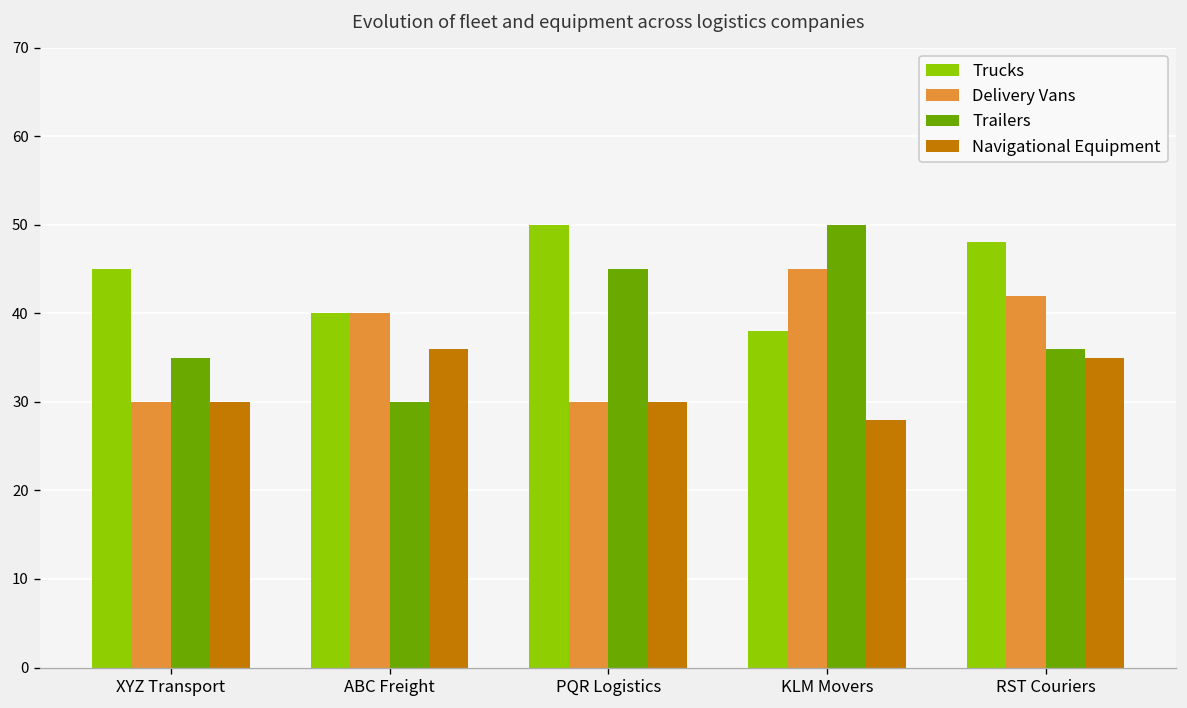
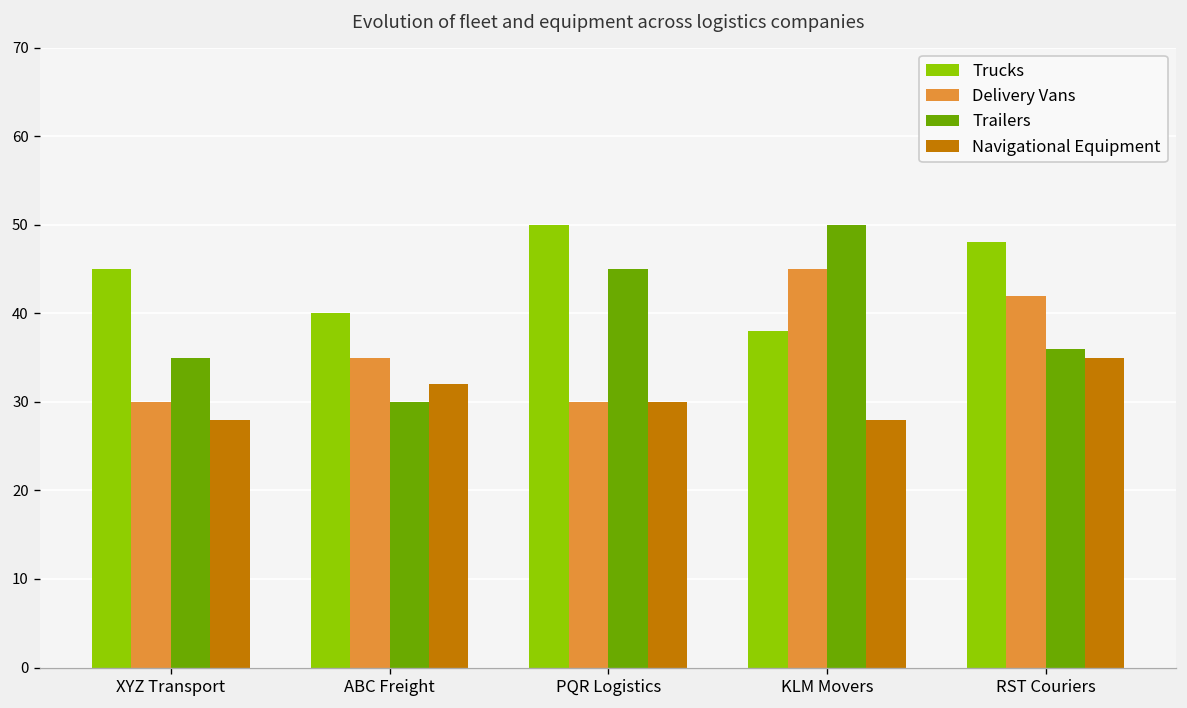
Navigational Equipment, XYZ Transport: 30 -> 28
Delivery Vans, ABC Freight: 40 -> 35
Navigational Equipment, ABC Freight: 36 -> 32
